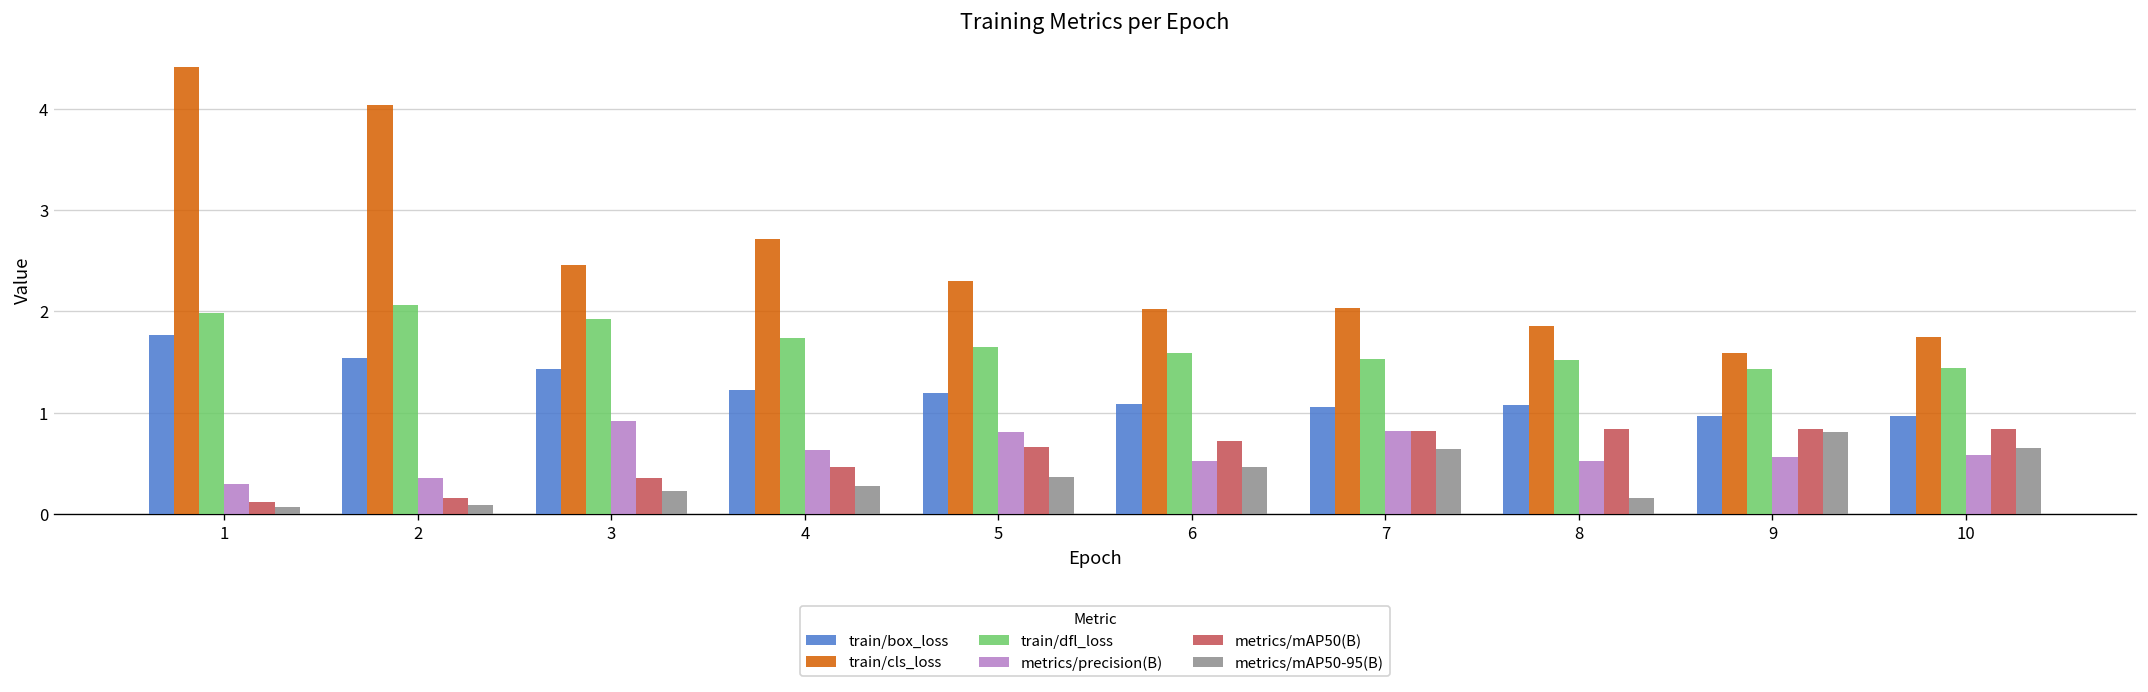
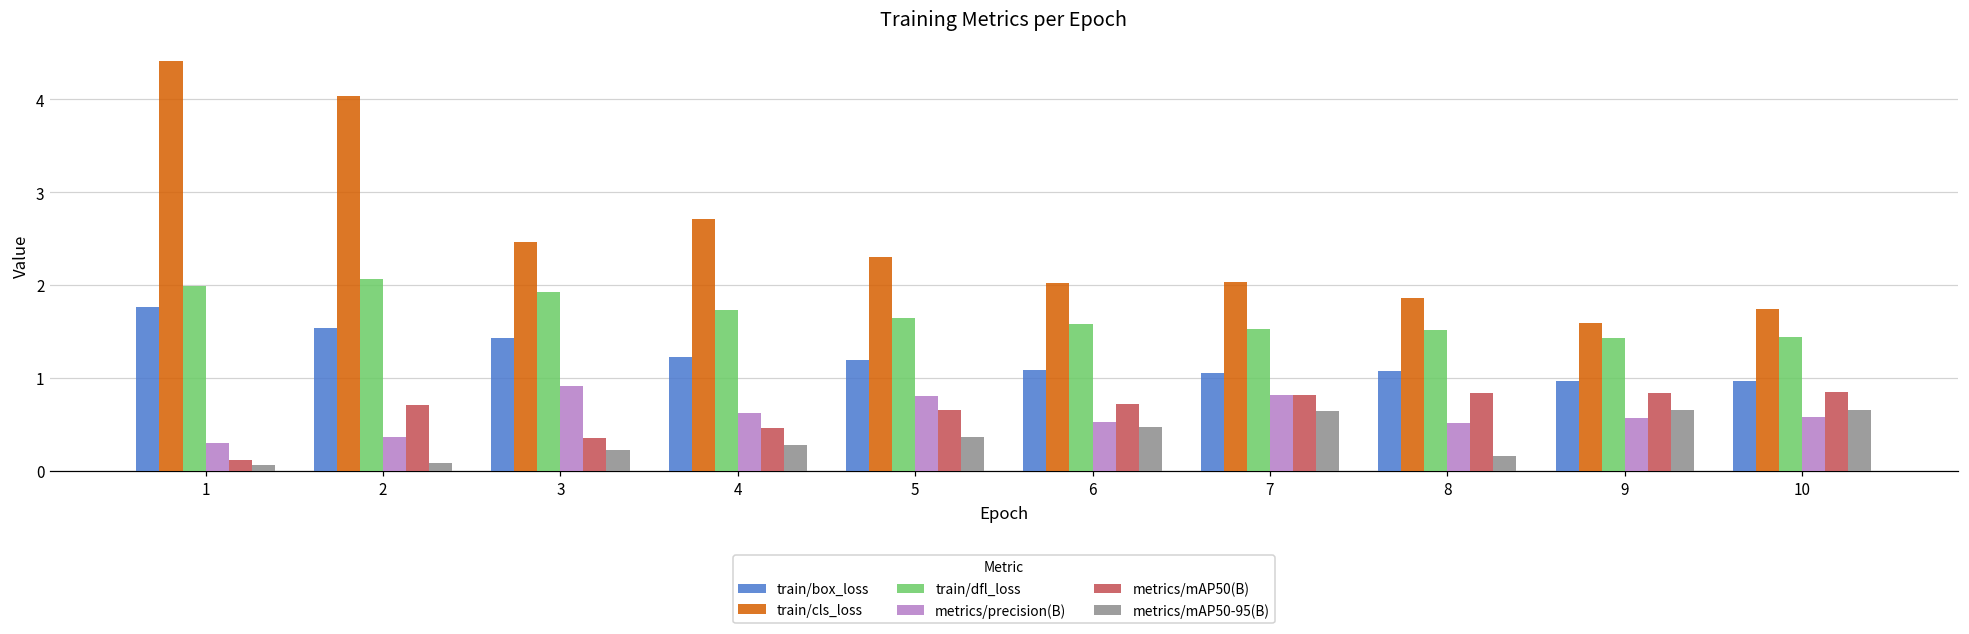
metrics/mAP50(B), 2: 0.2 -> 0.7
metrics/mAP50-95(B), 9: 0.8 -> 0.7
